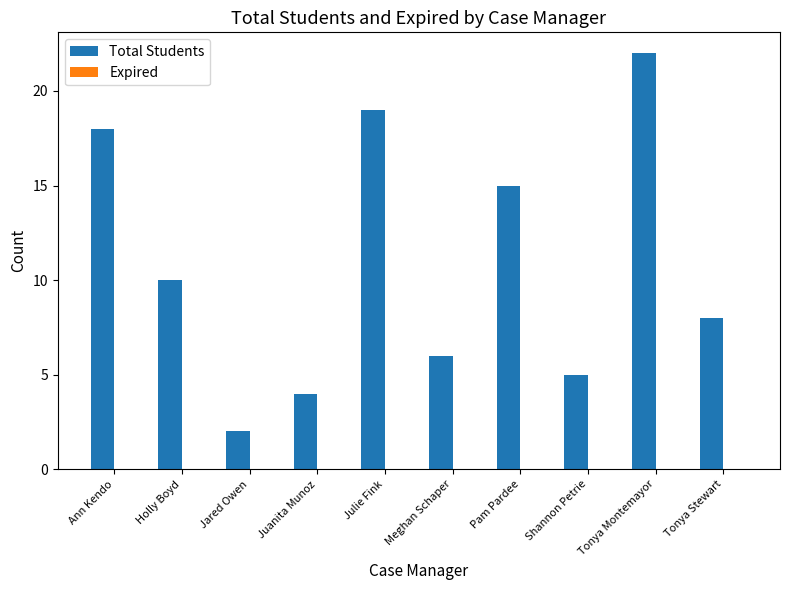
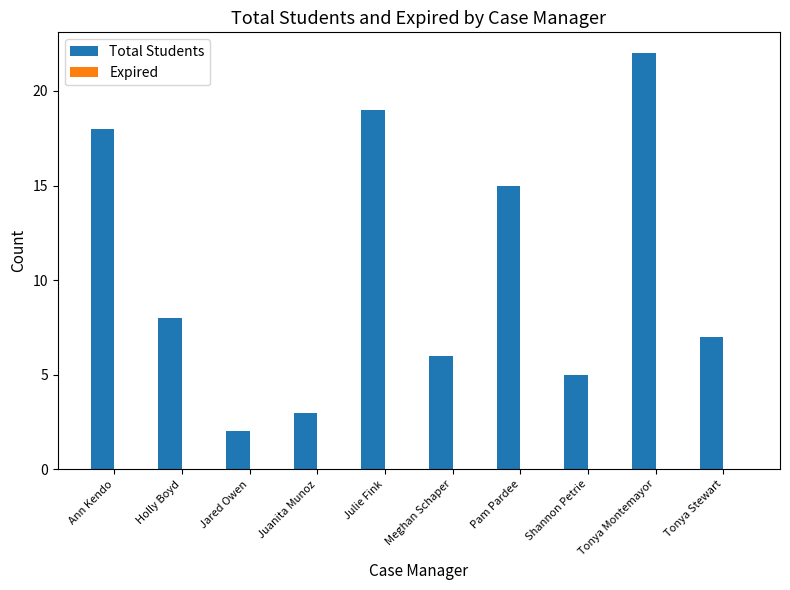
Total Students, Holly Boyd: 10 -> 8
Total Students, Juanita Munoz: 4 -> 3
Total Students, Tonya Stewart: 8 -> 7
